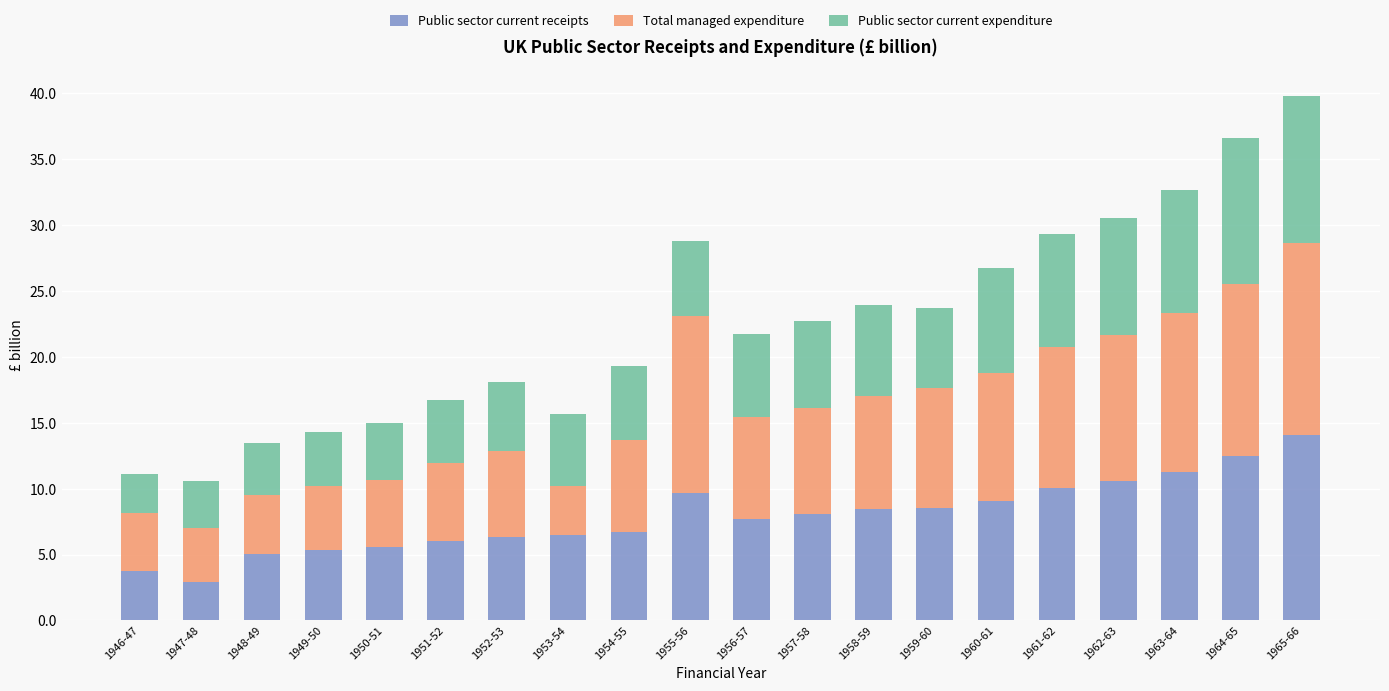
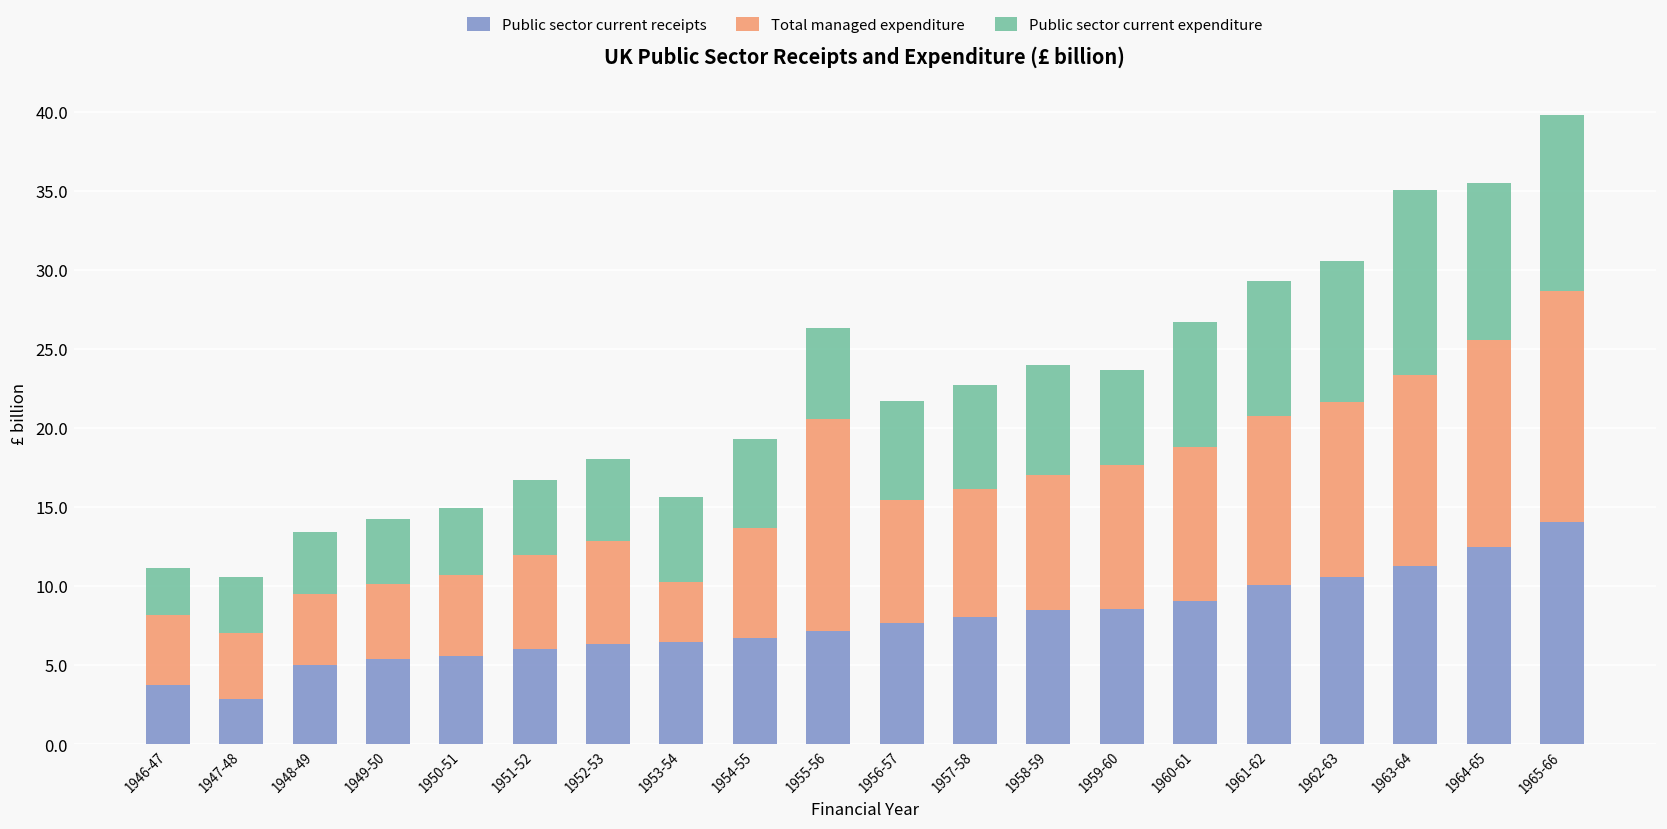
Public sector current receipts, 1955-56: 9.7 -> 7.2
Public sector current expenditure, 1963-64: 9.3 -> 11.7
Public sector current expenditure, 1964-65: 11.0 -> 9.9
